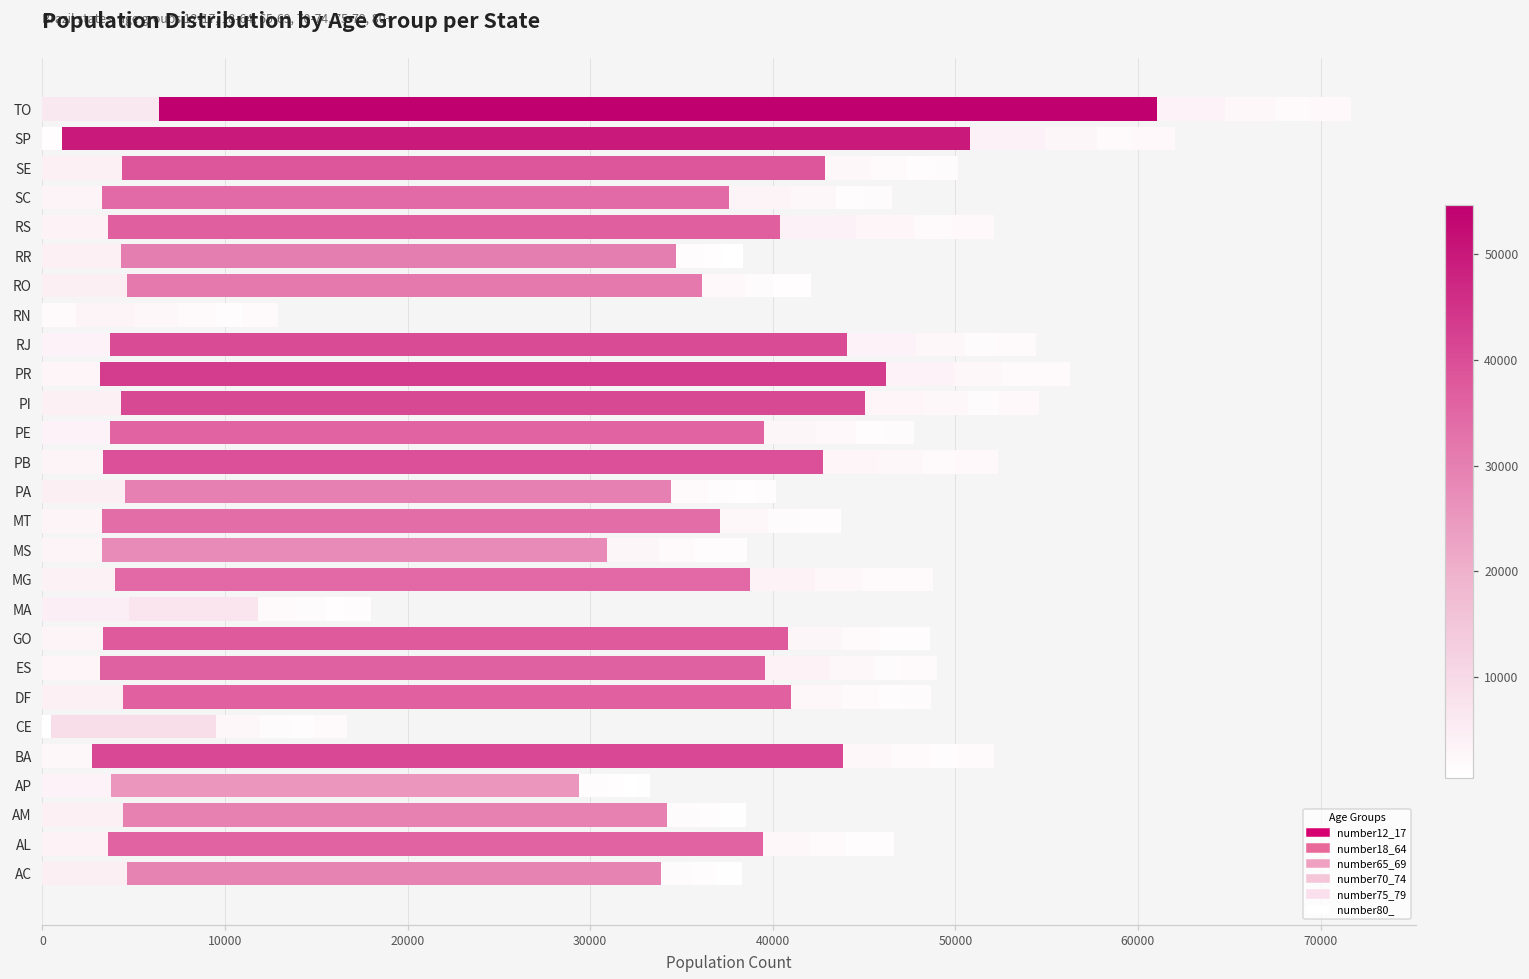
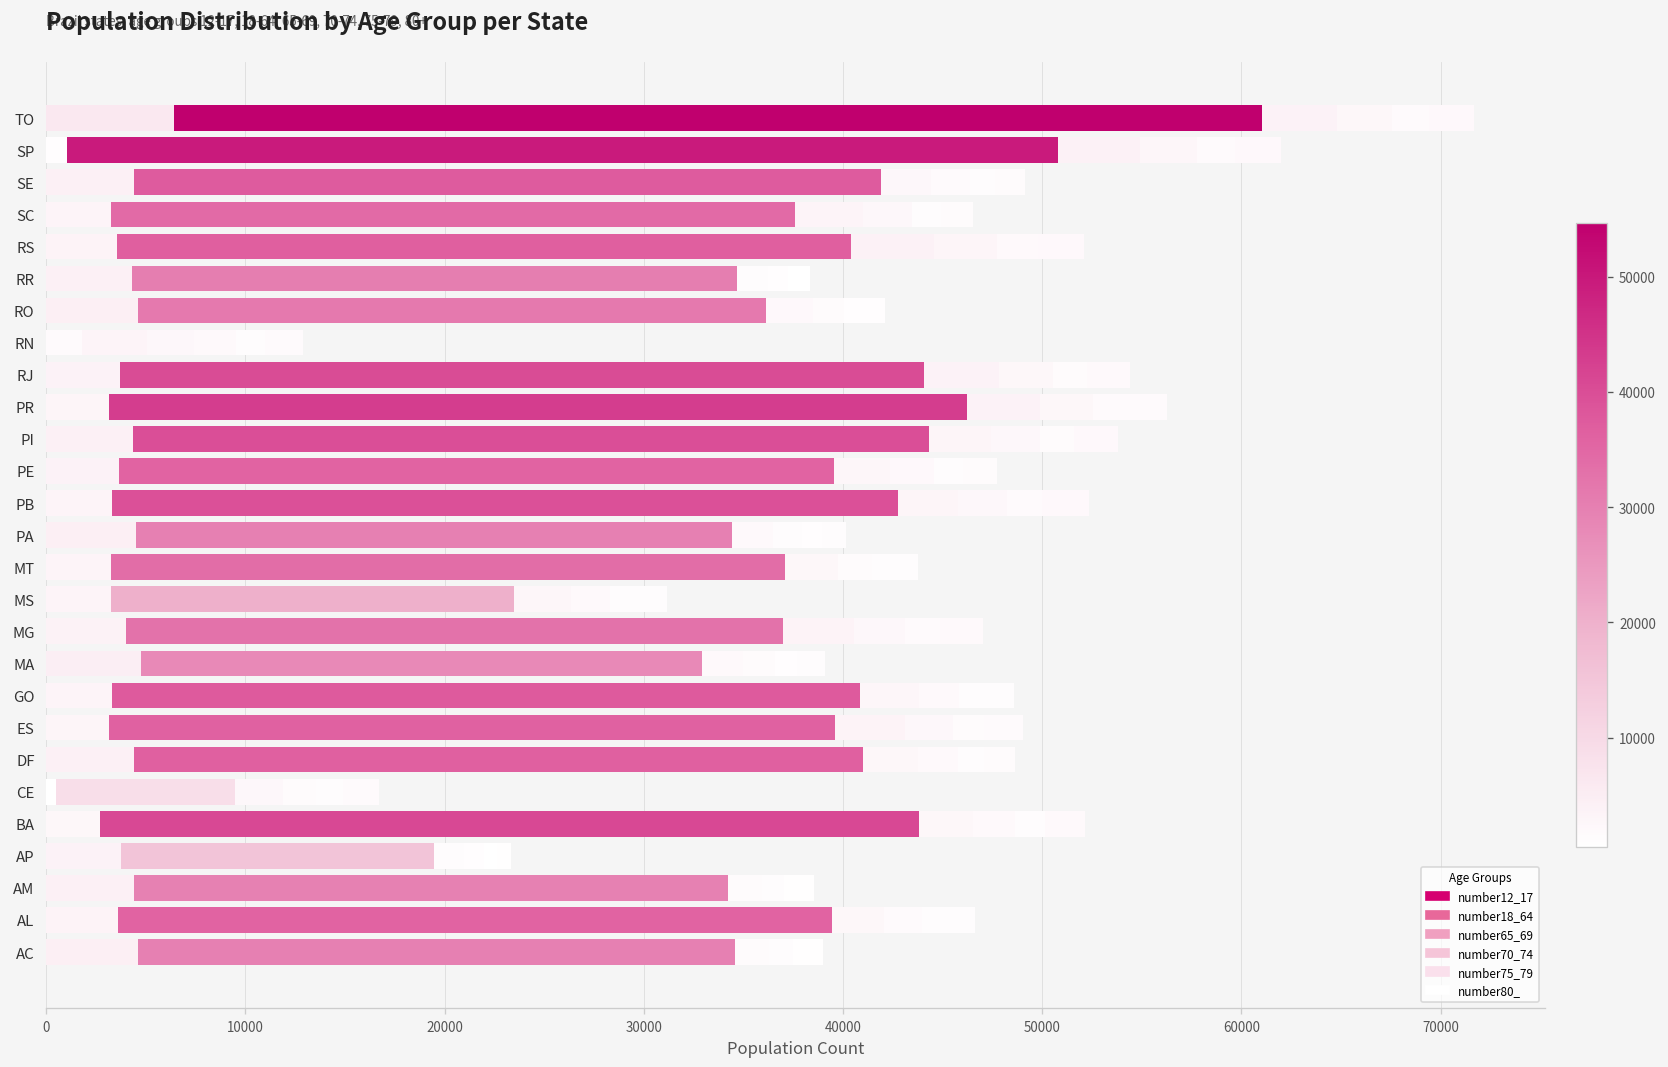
number18_64, SE: 38500 -> 37500
number18_64, PI: 40700 -> 40000
number18_64, MS: 27700 -> 20200
number18_64, MG: 34800 -> 33000
number18_64, MA: 7100 -> 28200
number18_64, AP: 25600 -> 15700
number18_64, AC: 29300 -> 30000
